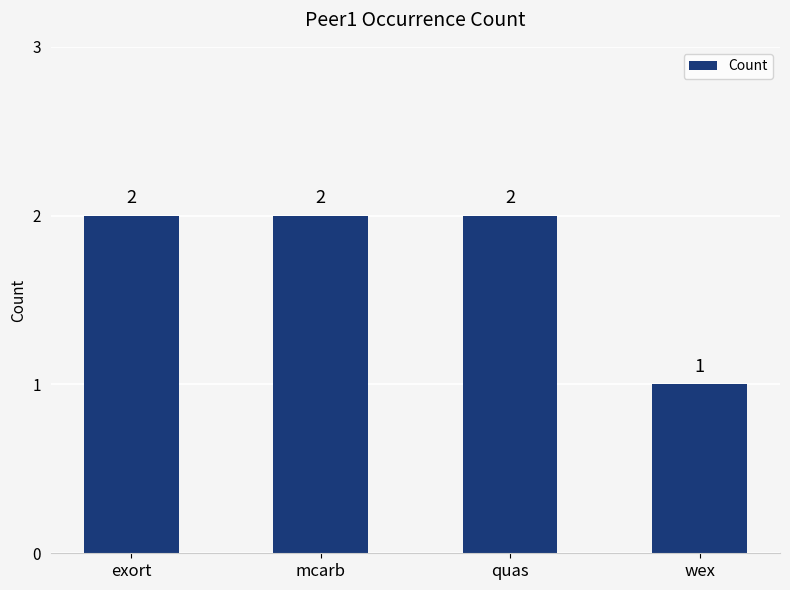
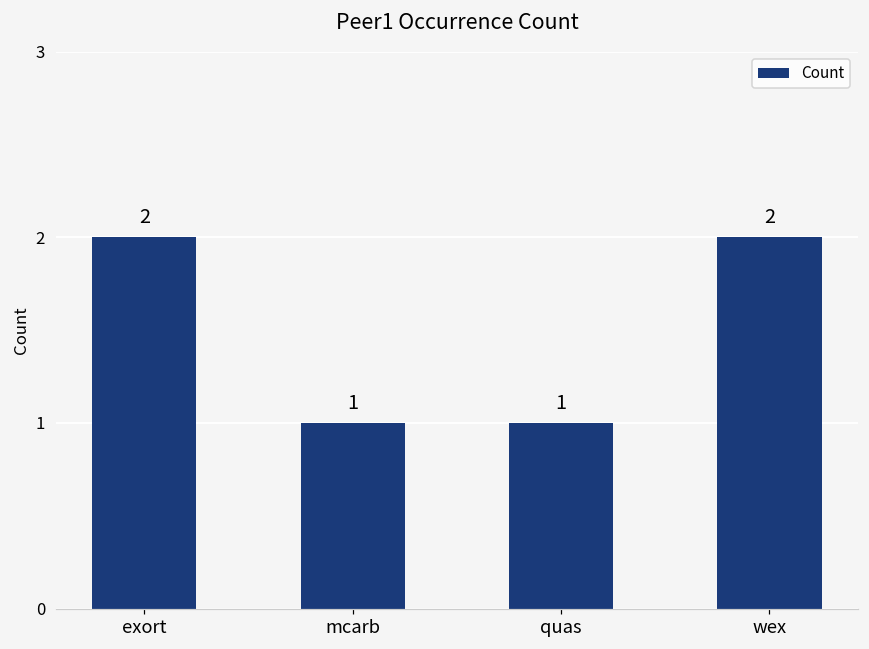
mcarb: 2 -> 1
quas: 2 -> 1
wex: 1 -> 2
